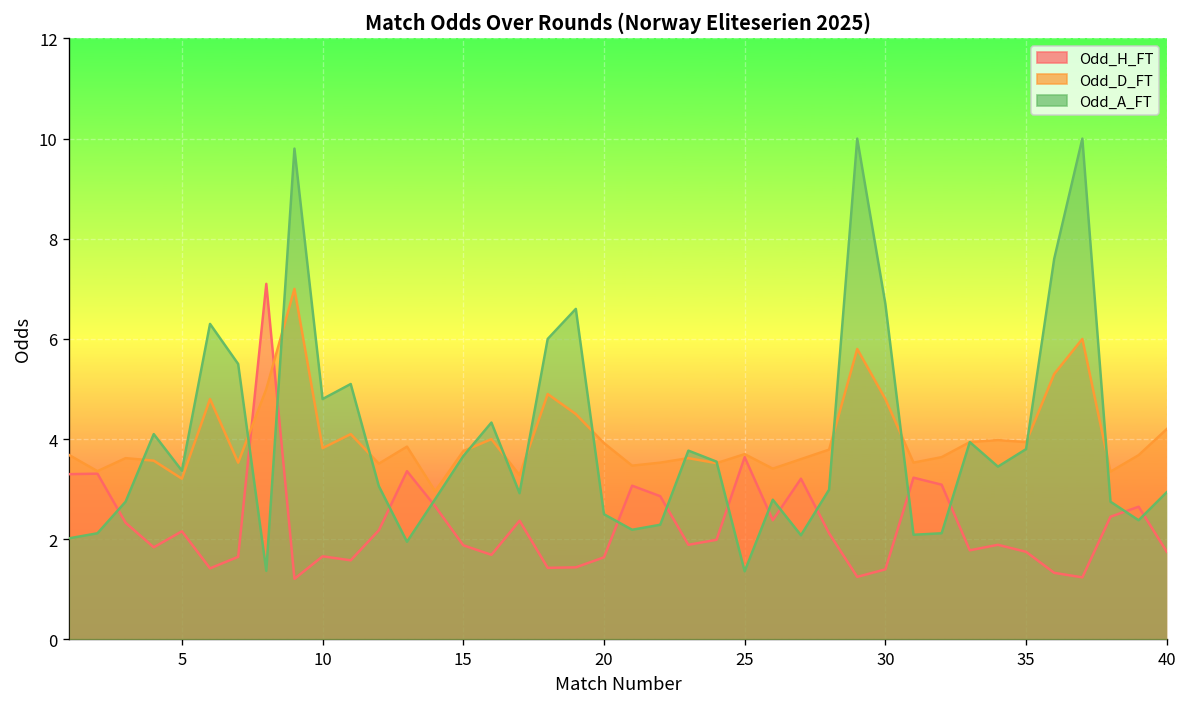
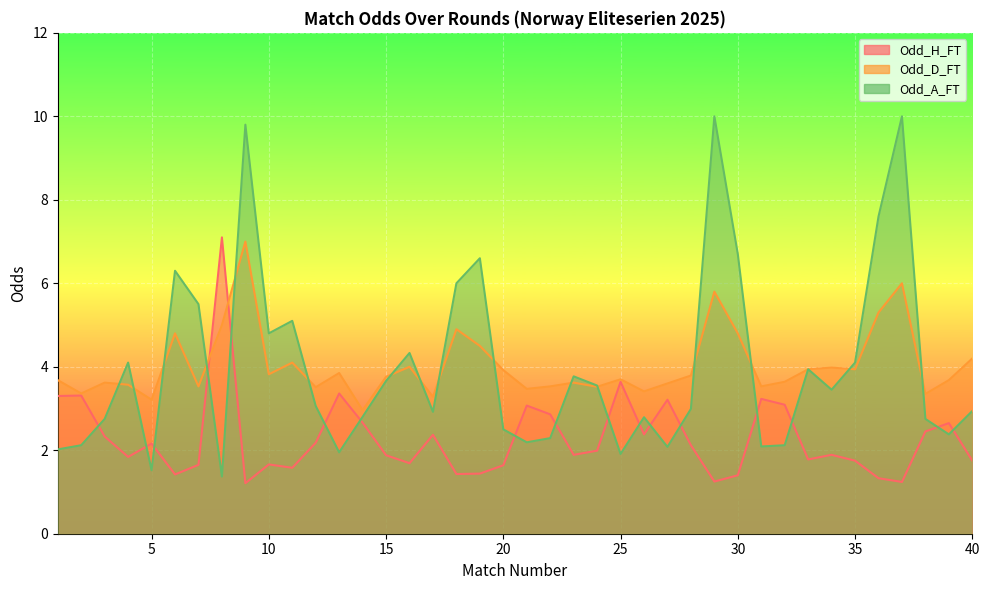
Odd_A_FT, 5: 3.4 -> 1.5
Odd_A_FT, 25: 1.4 -> 1.9
Odd_A_FT, 35: 3.8 -> 4.1
